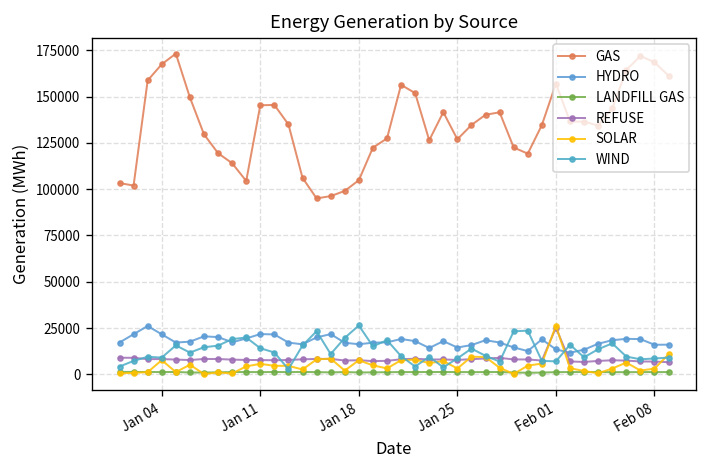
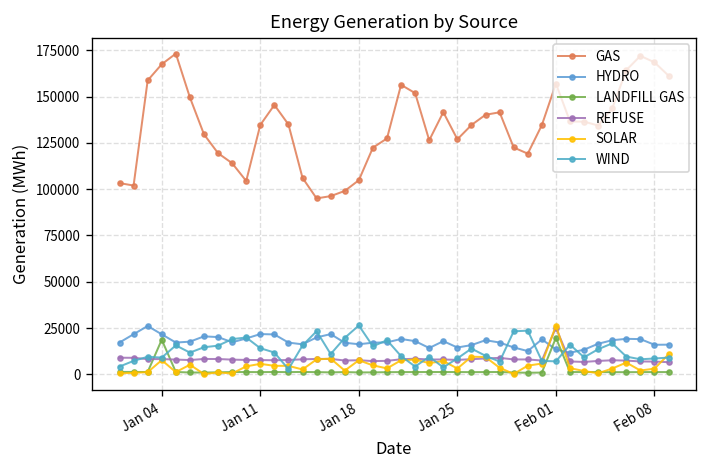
LANDFILL GAS, Jan 04: 1000 -> 19000
GAS, Jan 11: 145000 -> 135000
LANDFILL GAS, Feb 01: 1000 -> 20000
